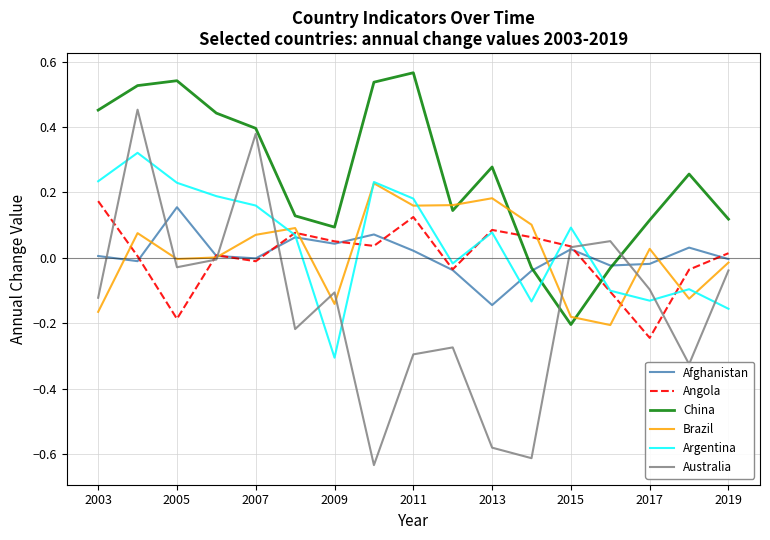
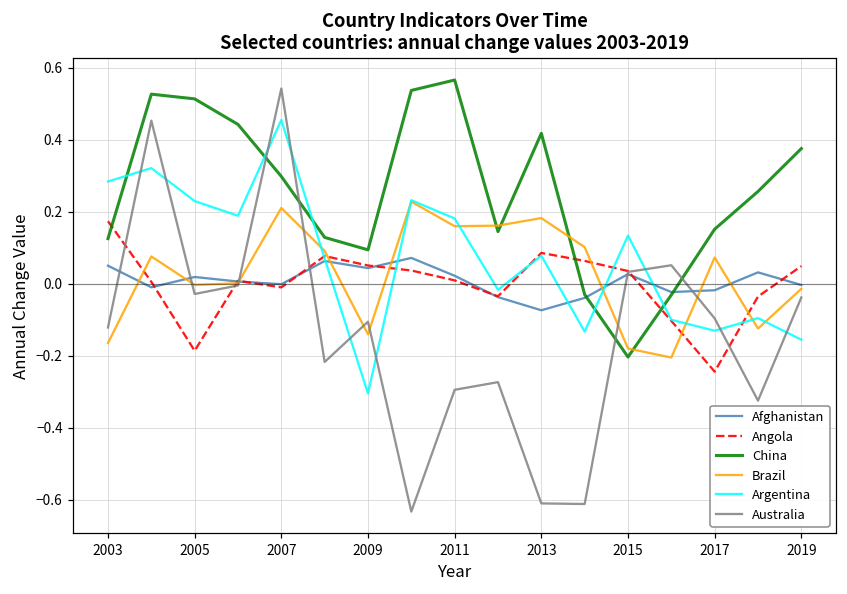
Afghanistan, 2003: 0.01 -> 0.05
China, 2003: 0.45 -> 0.13
Argentina, 2003: 0.23 -> 0.28
Afghanistan, 2005: 0.16 -> 0.02
China, 2005: 0.54 -> 0.51
China, 2007: 0.40 -> 0.30
Brazil, 2007: 0.07 -> 0.21
Argentina, 2007: 0.16 -> 0.46
Australia, 2007: 0.38 -> 0.54
Angola, 2011: 0.13 -> 0.01
Afghanistan, 2013: -0.14 -> -0.07
China, 2013: 0.28 -> 0.42
Australia, 2013: -0.58 -> -0.61
Argentina, 2015: 0.09 -> 0.13
China, 2017: 0.12 -> 0.15
Brazil, 2017: 0.03 -> 0.07
Angola, 2019: 0.01 -> 0.05
China, 2019: 0.12 -> 0.38
